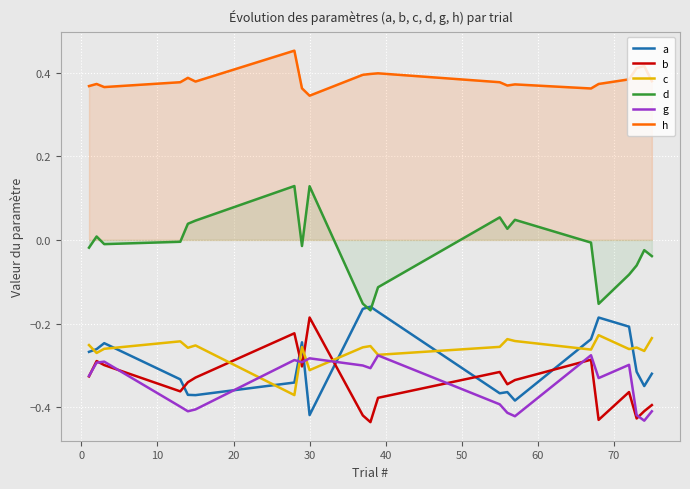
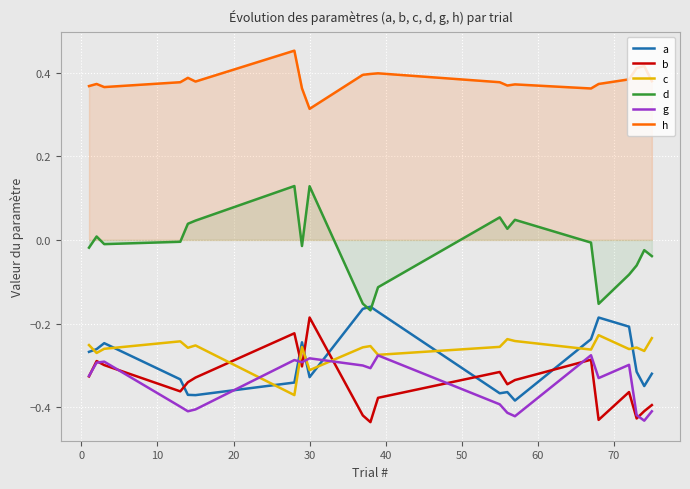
a, 30: -0.42 -> -0.33
h, 30: 0.34 -> 0.31
